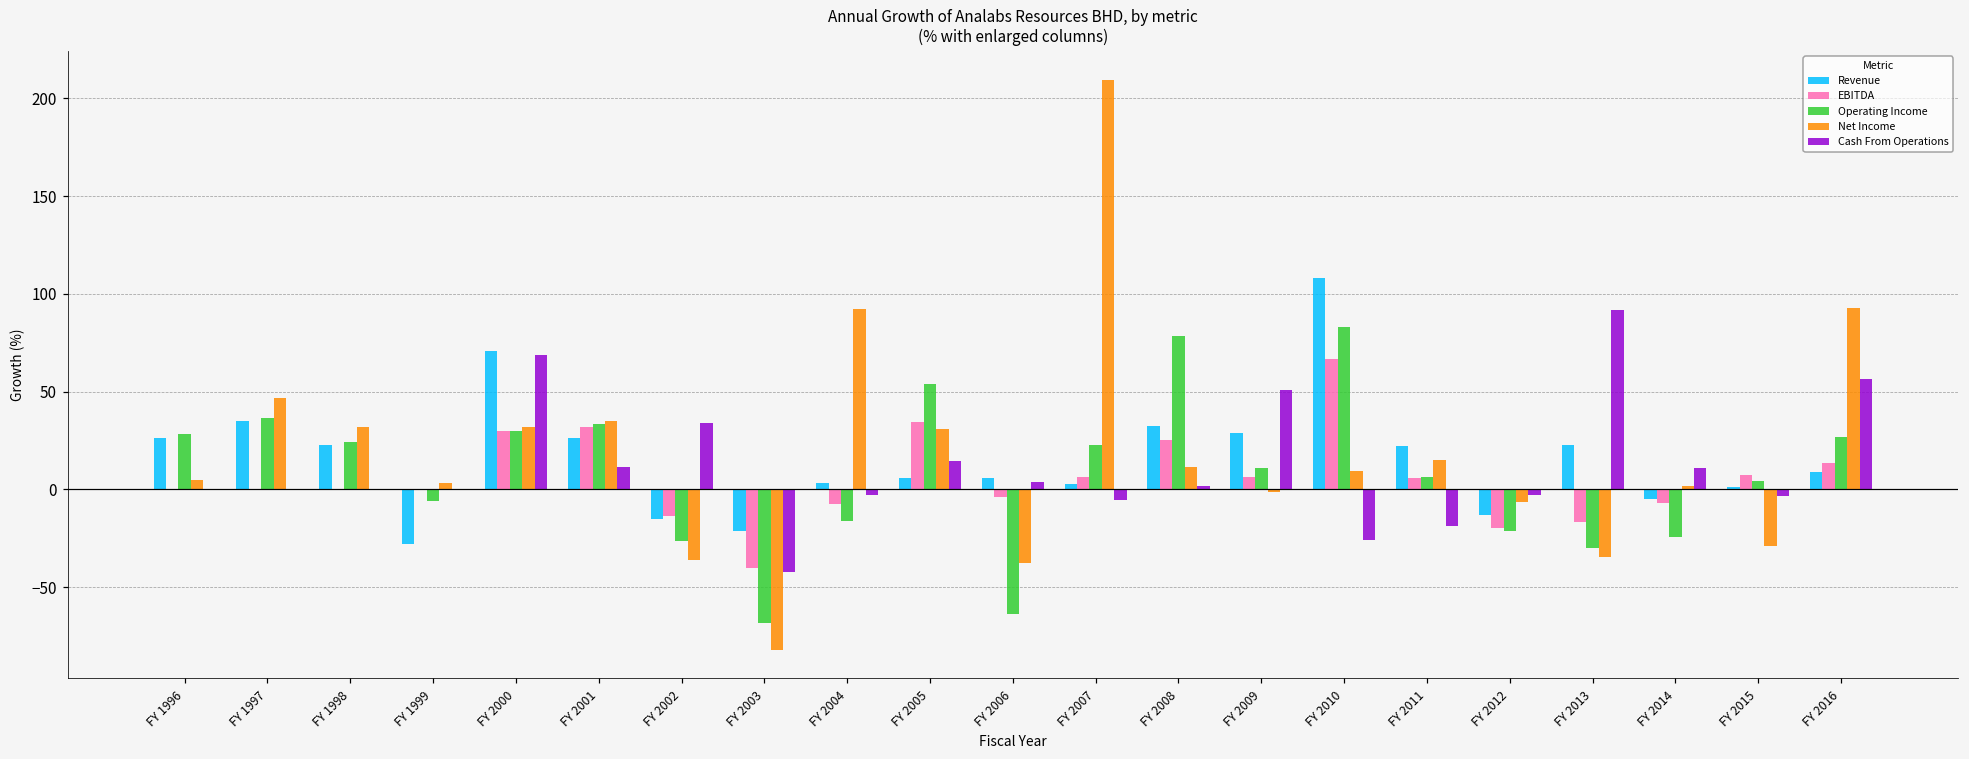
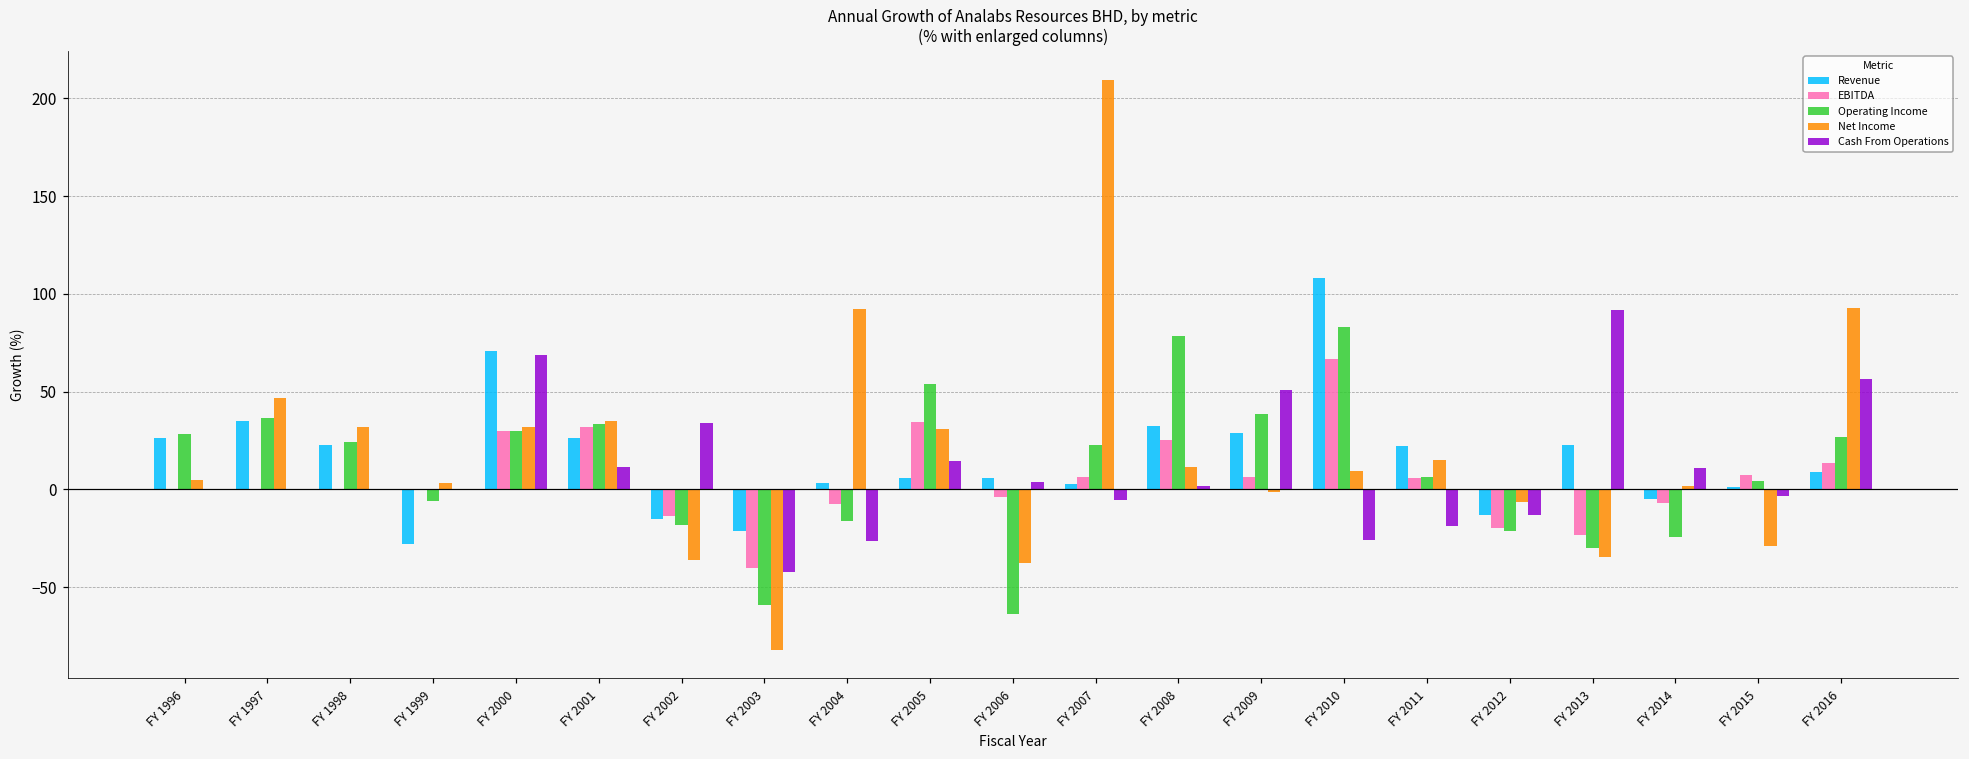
Operating Income, FY 2002: -26 -> -18
Operating Income, FY 2003: -68 -> -59
Cash From Operations, FY 2004: -3 -> -26
Operating Income, FY 2009: 11 -> 38
Cash From Operations, FY 2012: -3 -> -13
EBITDA, FY 2013: -17 -> -23
